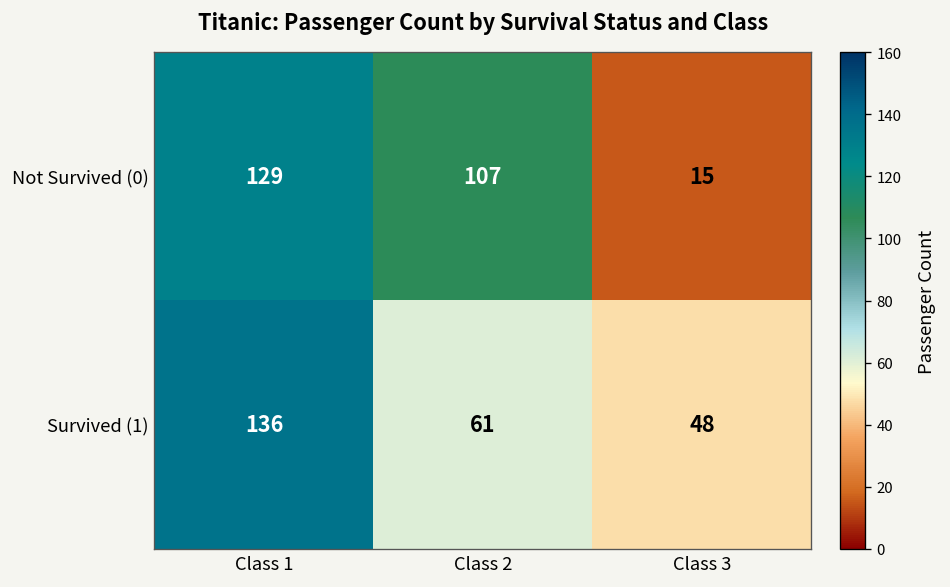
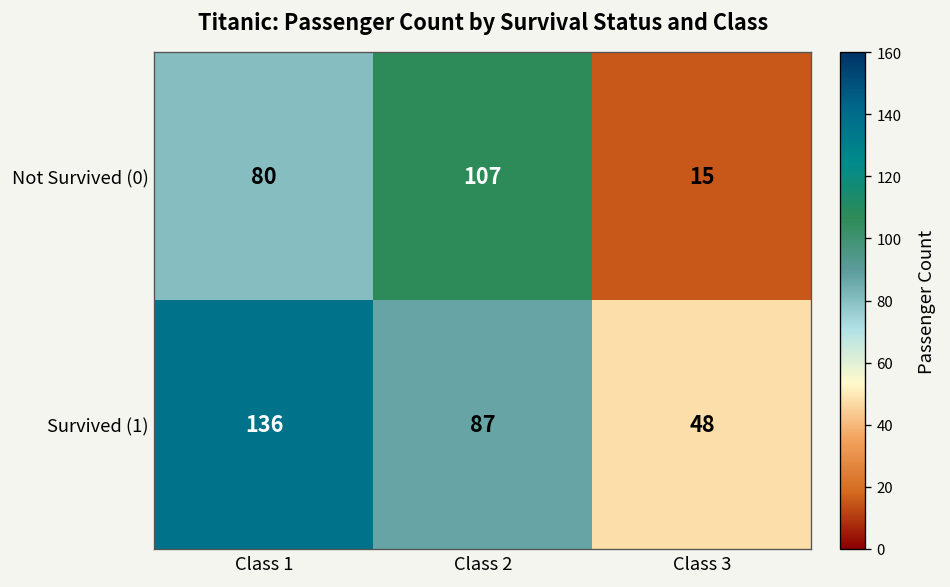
Not Survived (0), Class 1: 129 -> 80
Survived (1), Class 2: 61 -> 87
